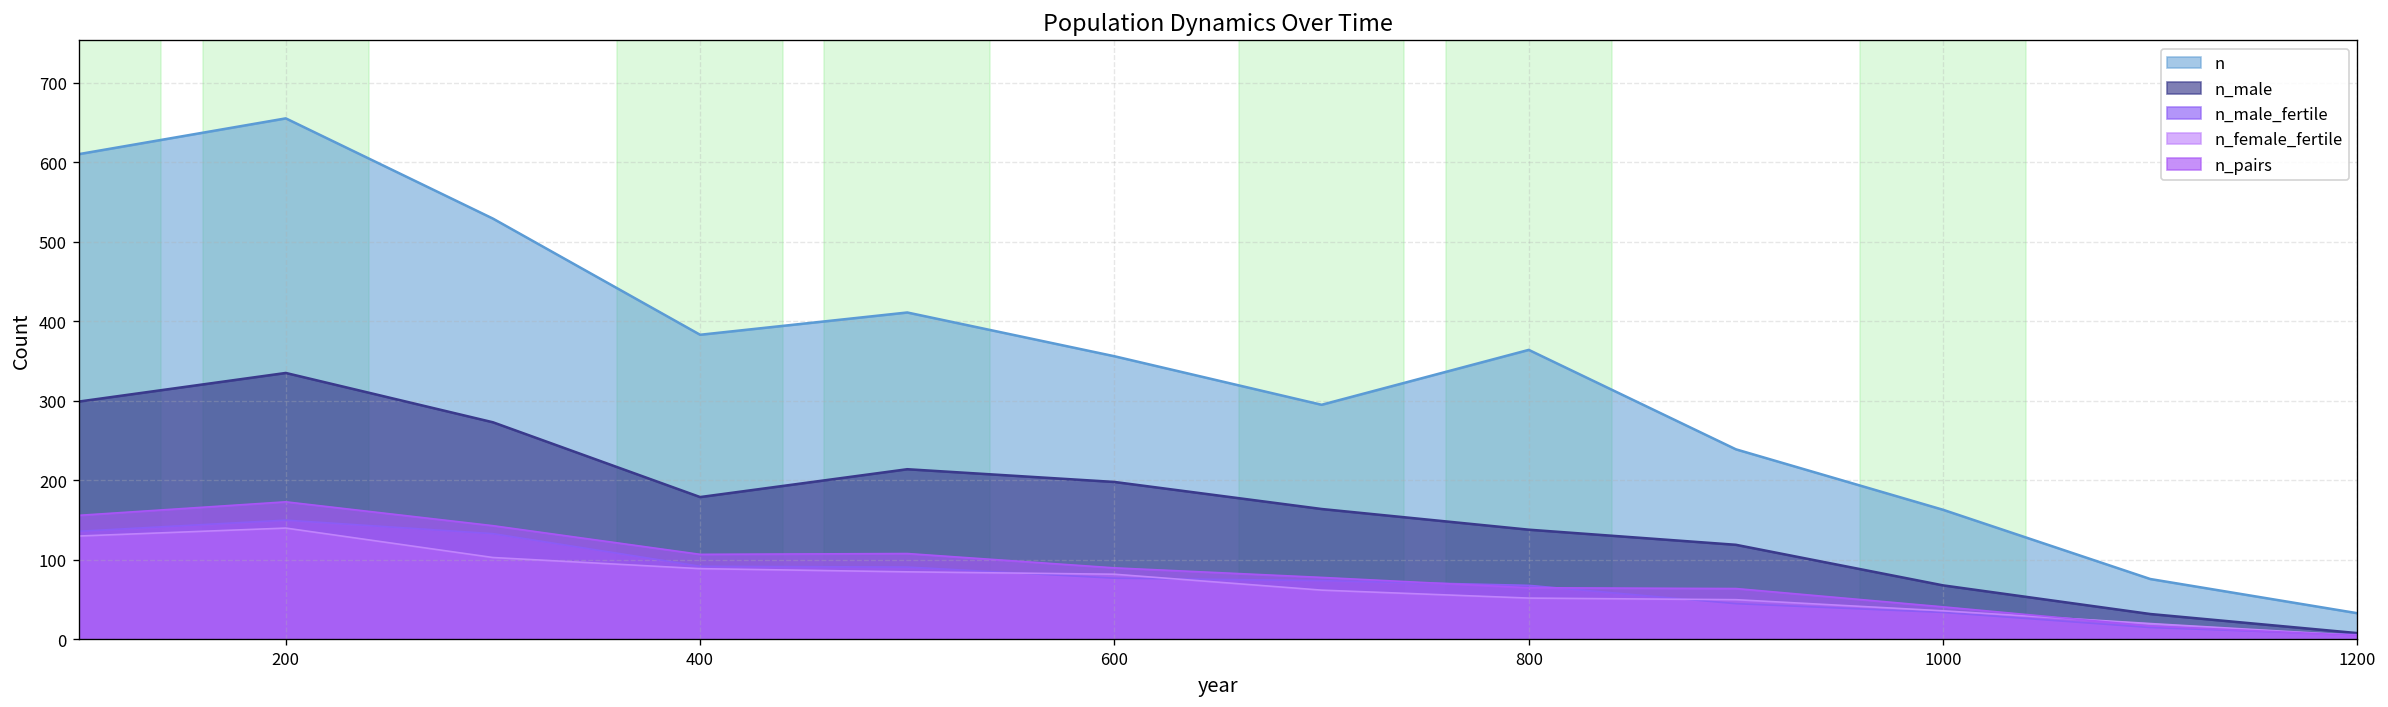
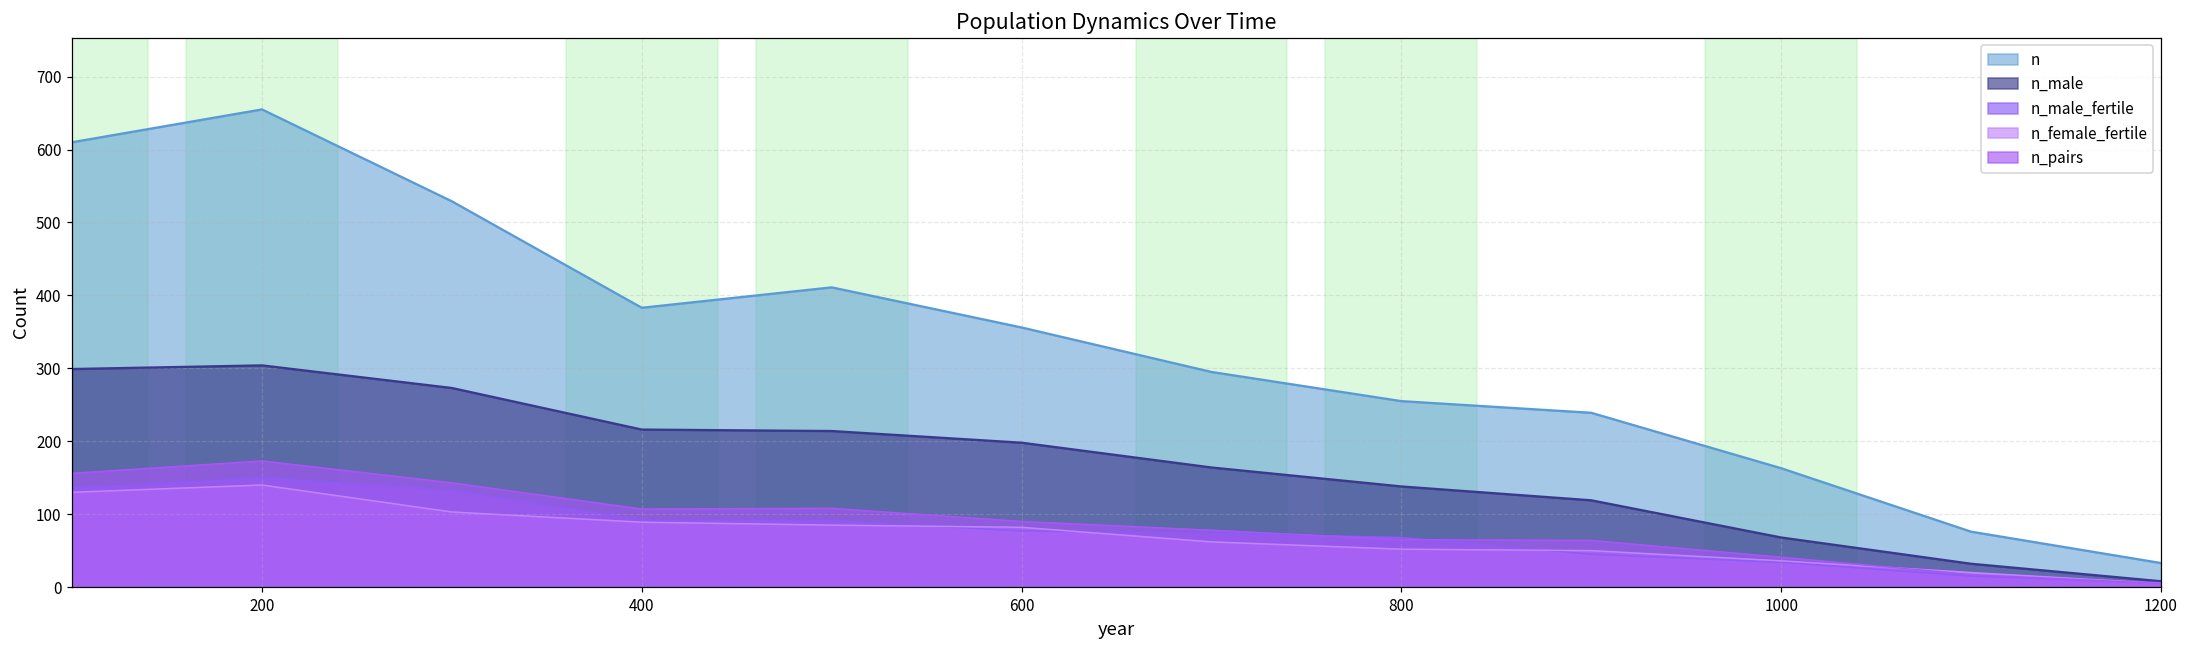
n_male, 200: 340 -> 300
n_male, 400: 180 -> 220
n, 800: 360 -> 260
